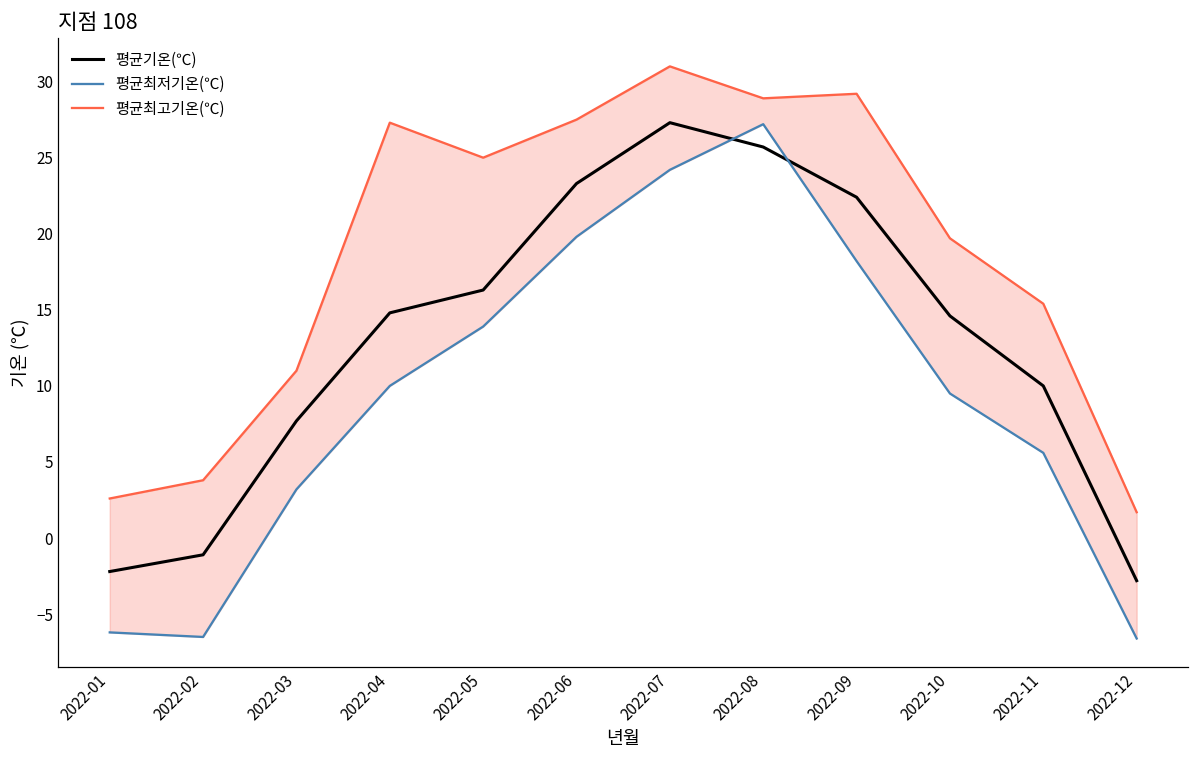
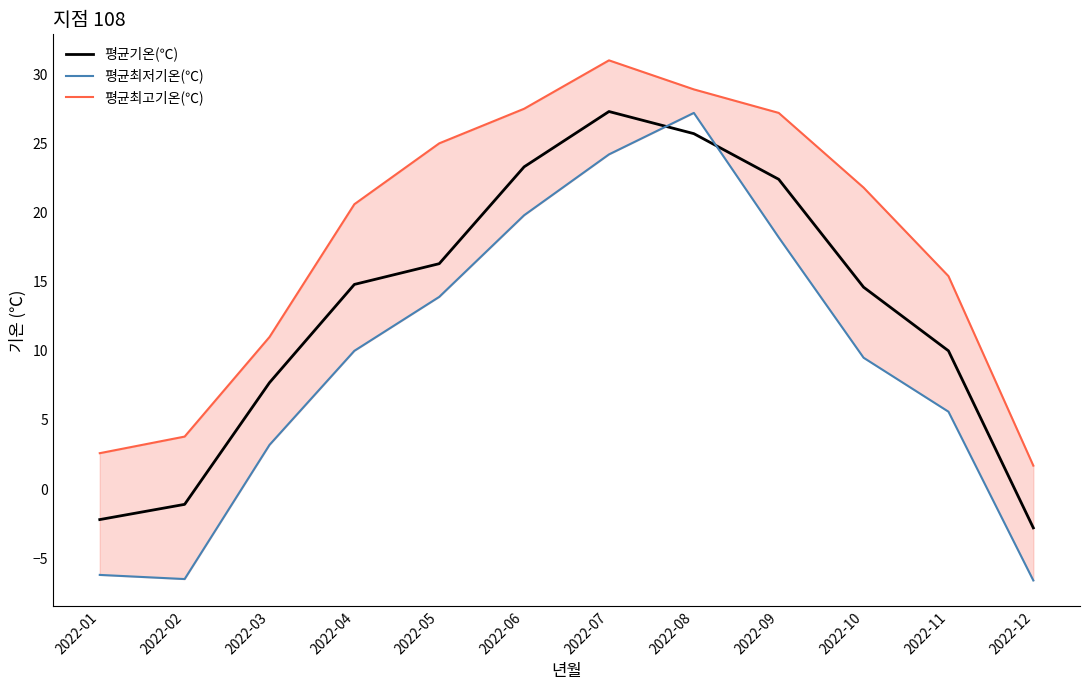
평균최고기온(℃), 2022-04: 27.3 -> 20.6
평균최고기온(℃), 2022-09: 29.2 -> 27.2
평균최고기온(℃), 2022-10: 19.7 -> 21.8
